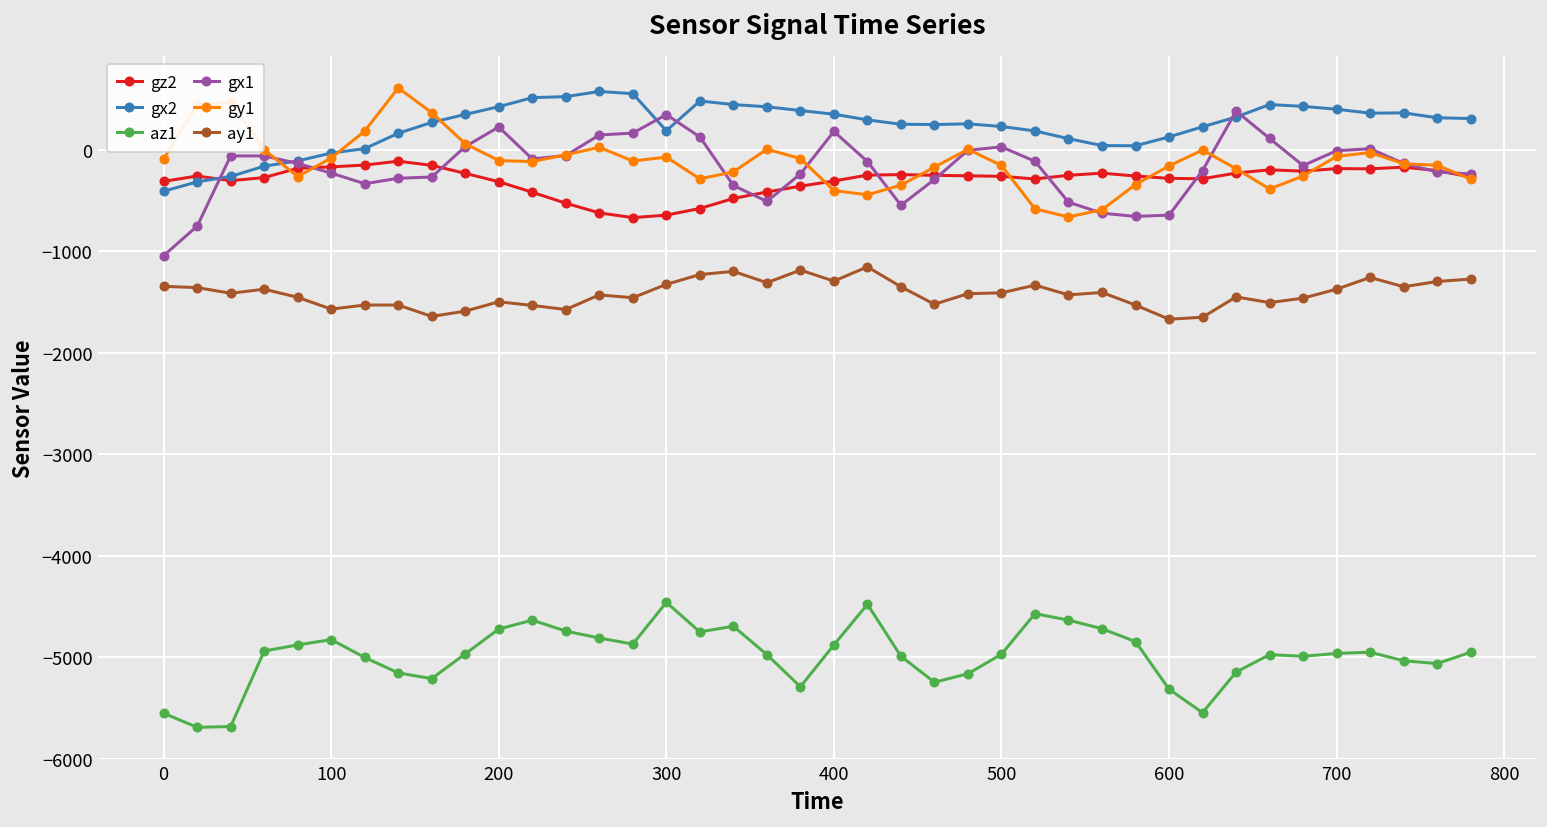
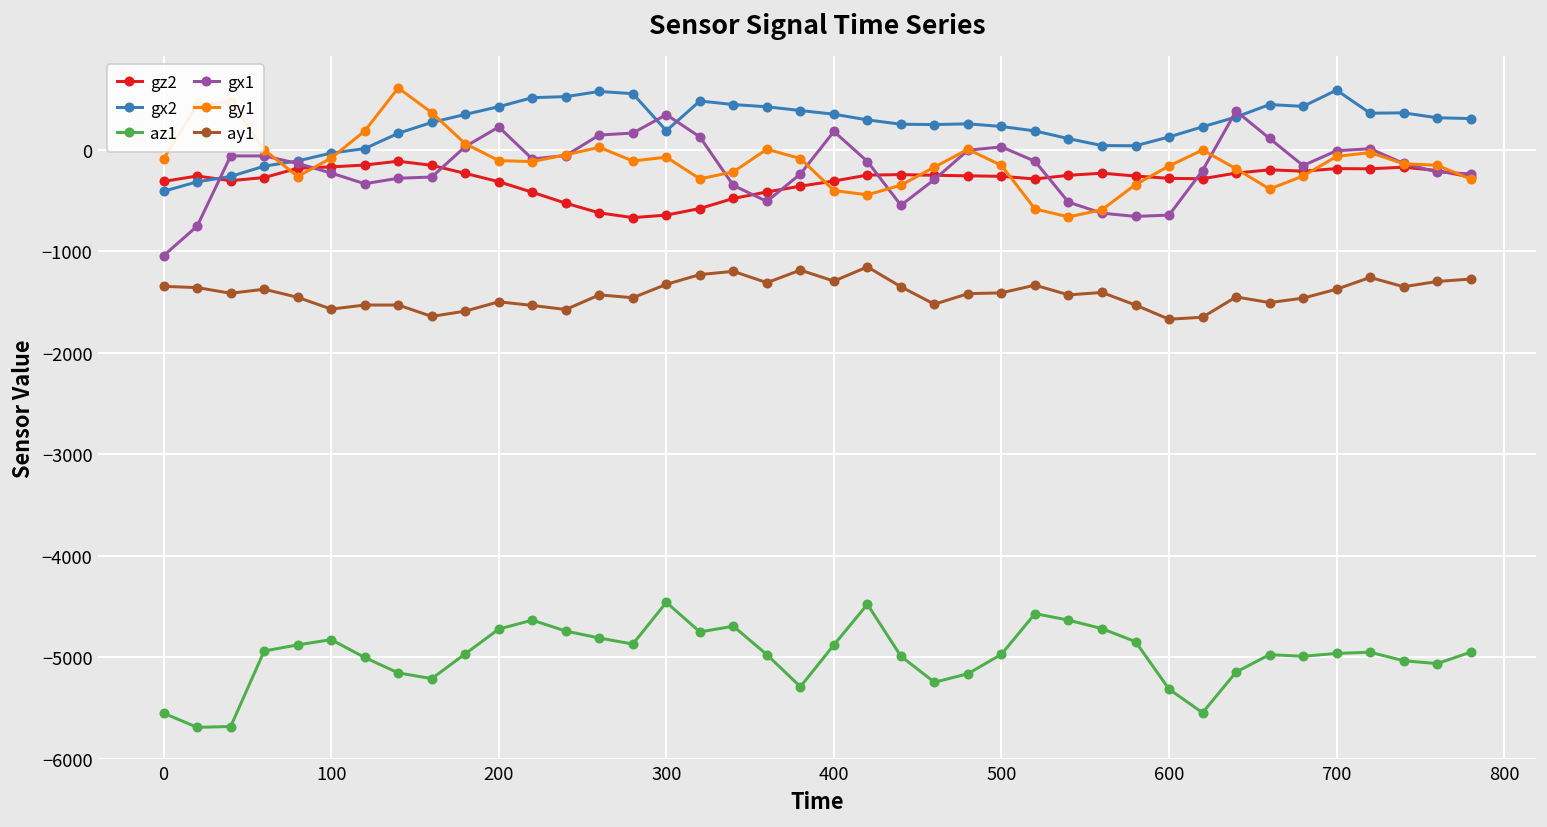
gx2, 700: 400 -> 600
